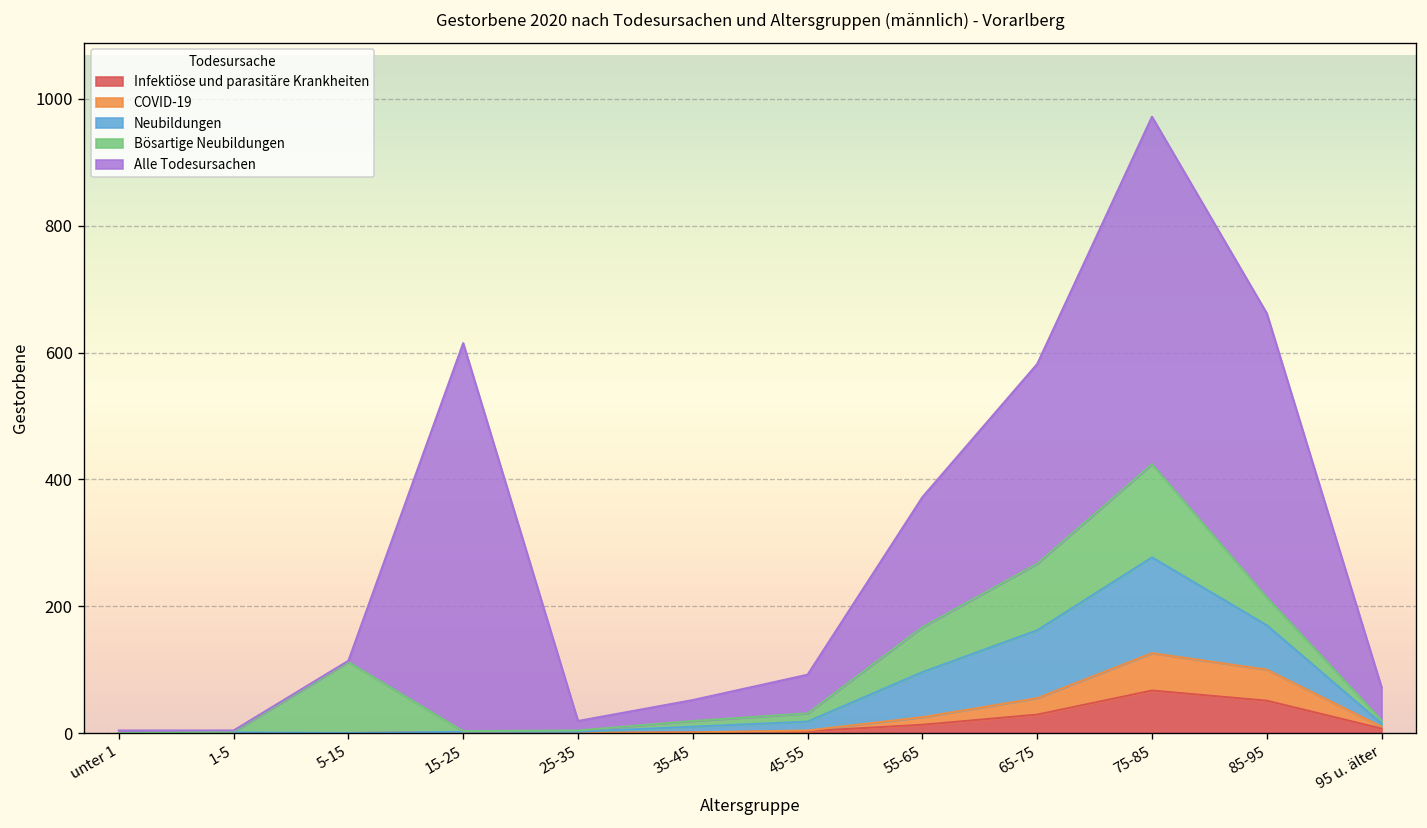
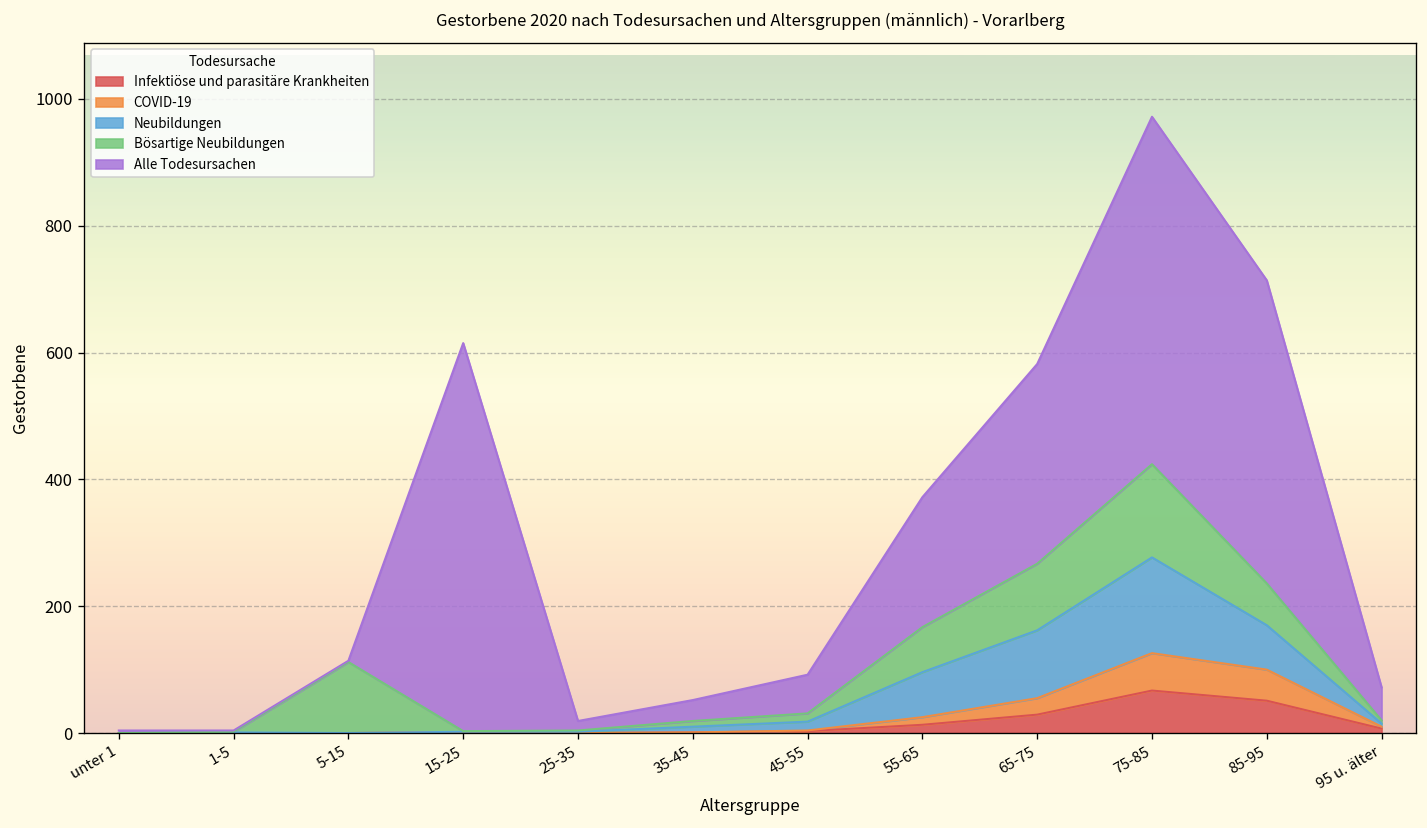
Bösartige Neubildungen, 85-95: 40 -> 70
Alle Todesursachen, 85-95: 450 -> 480
